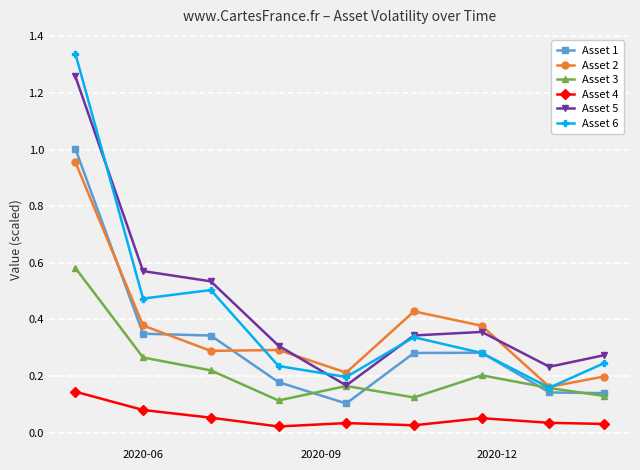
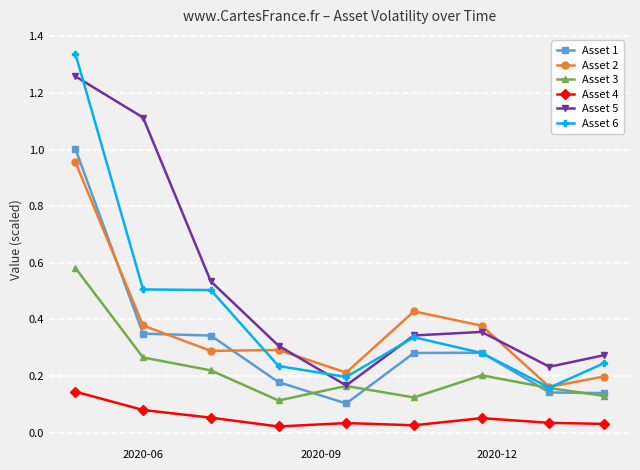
Asset 5, 2020-06: 0.57 -> 1.11
Asset 6, 2020-06: 0.47 -> 0.51
